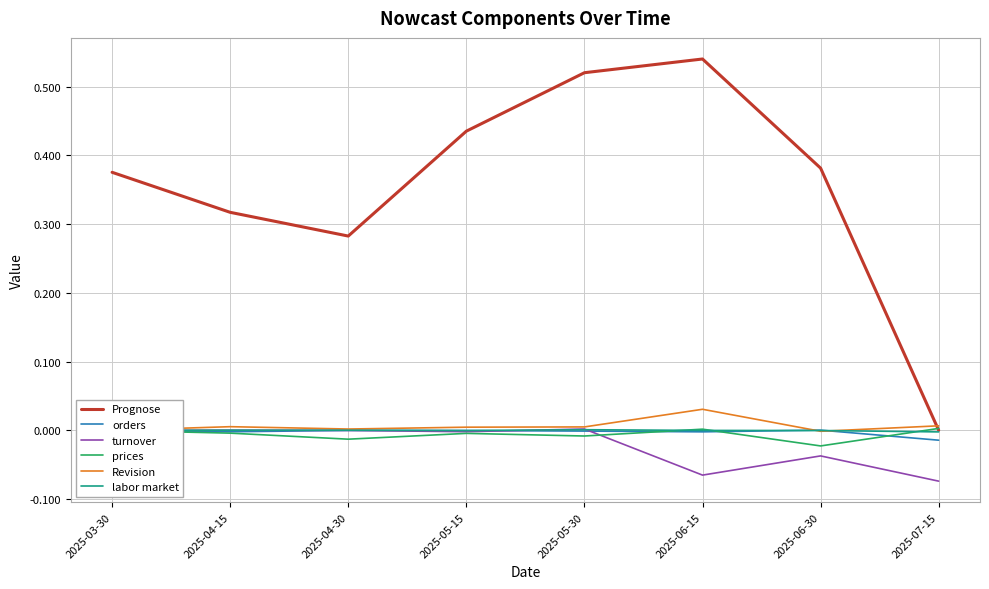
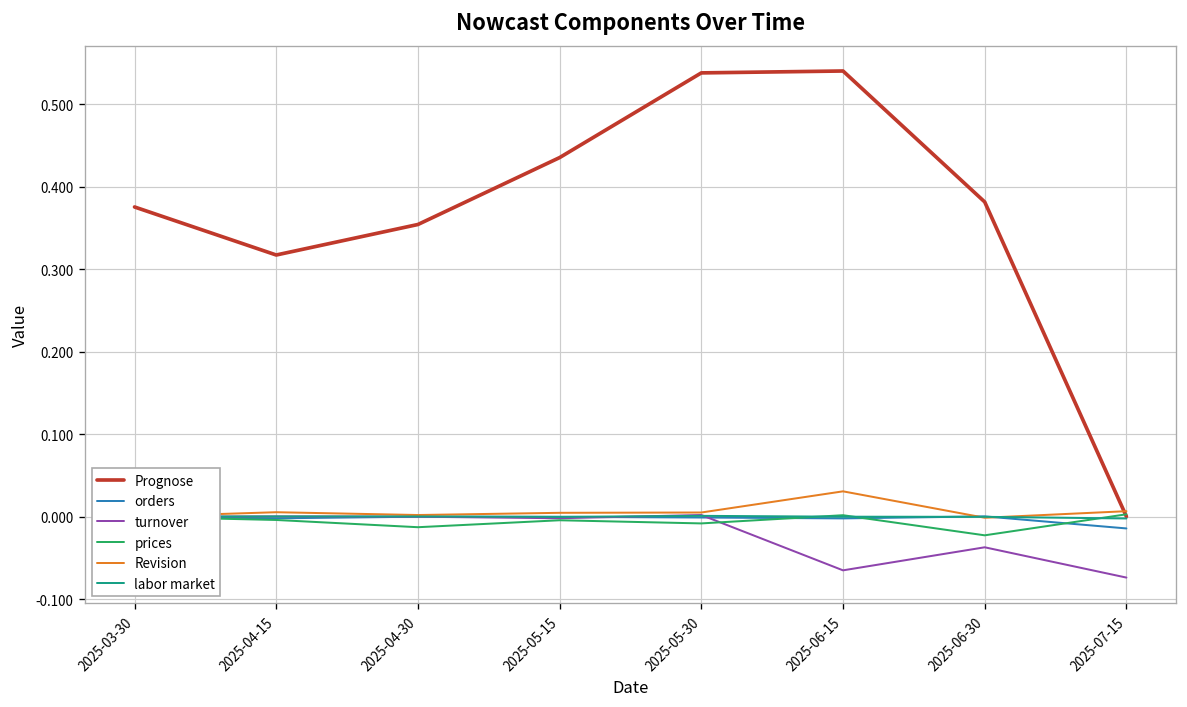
Prognose, 2025-04-30: 0.28 -> 0.35
Prognose, 2025-05-30: 0.52 -> 0.54
